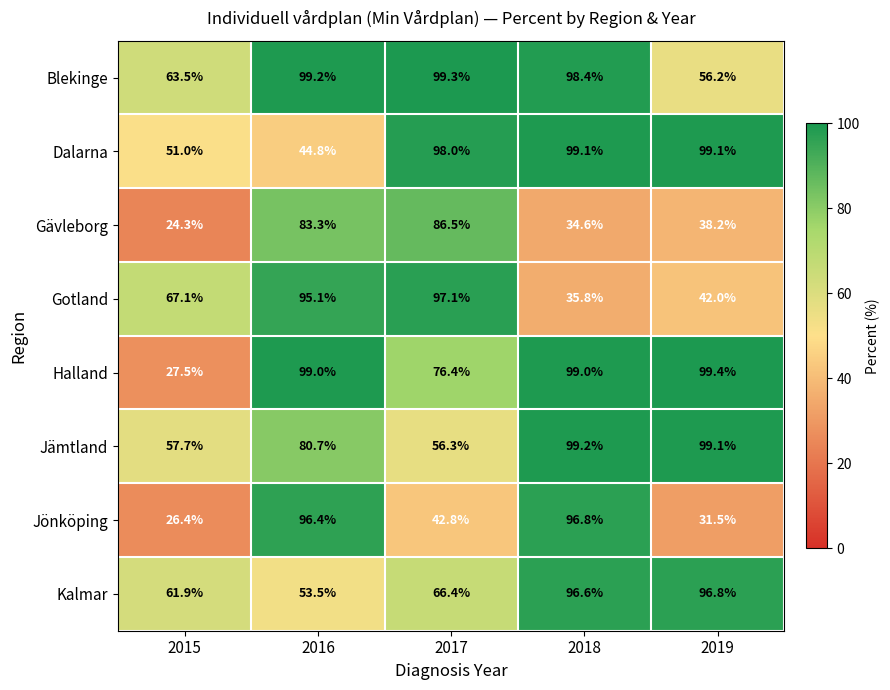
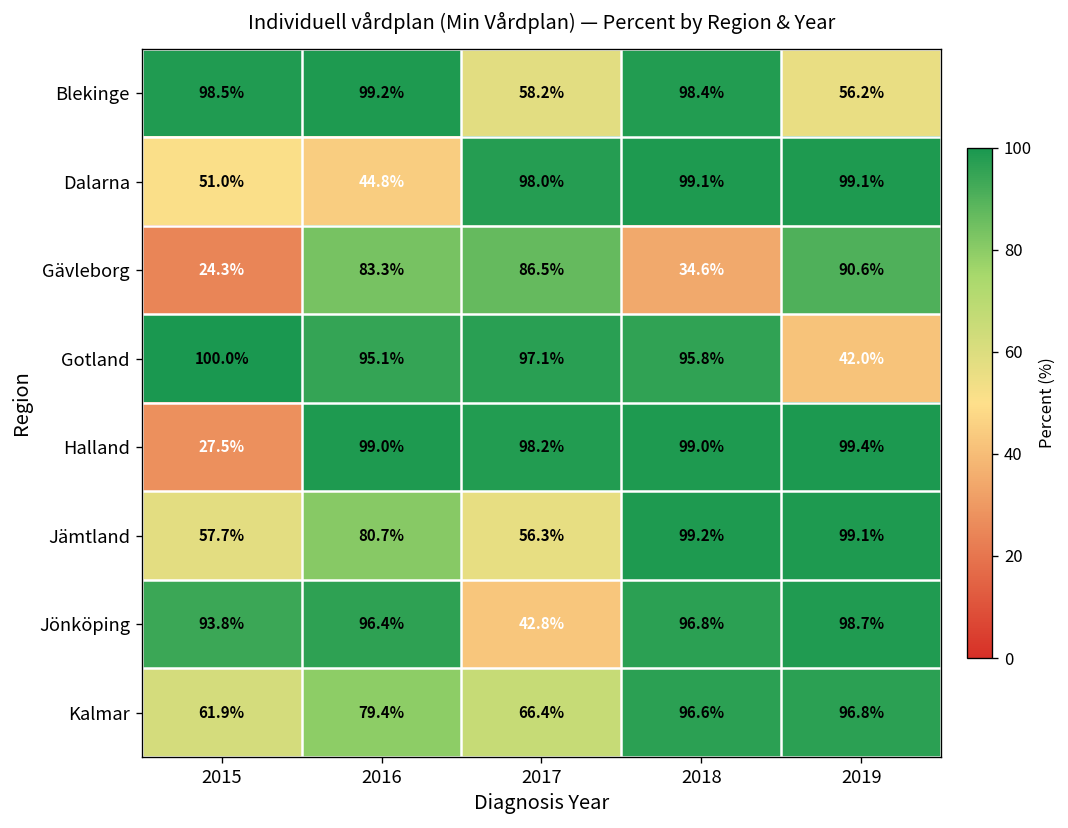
Blekinge, 2015: 63.5% -> 98.5%
Blekinge, 2017: 99.3% -> 58.2%
Gävleborg, 2019: 38.2% -> 90.6%
Gotland, 2015: 67.1% -> 100.0%
Gotland, 2018: 35.8% -> 95.8%
Halland, 2017: 76.4% -> 98.2%
Jönköping, 2015: 26.4% -> 93.8%
Jönköping, 2019: 31.5% -> 98.7%
Kalmar, 2016: 53.5% -> 79.4%
